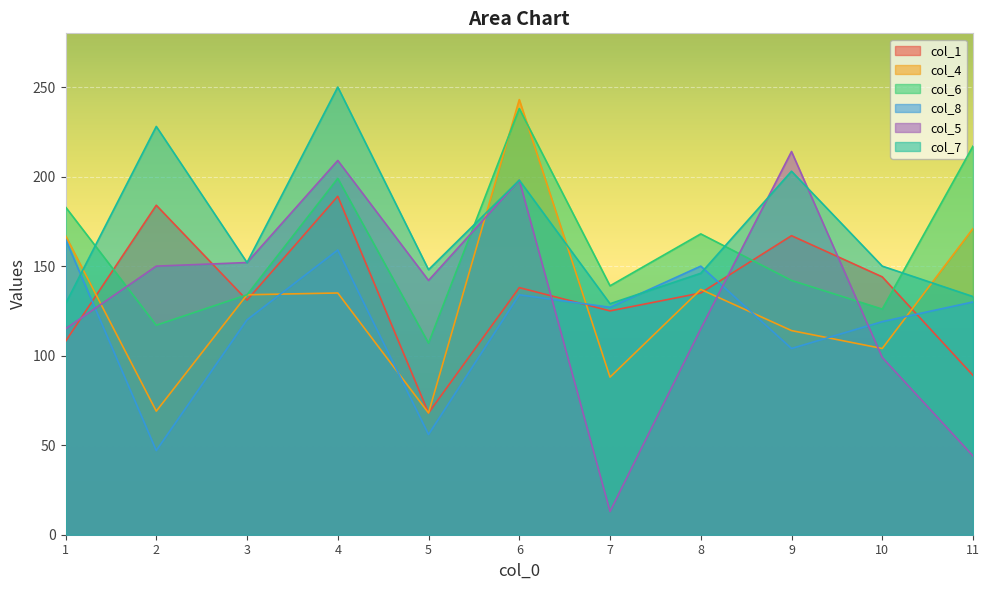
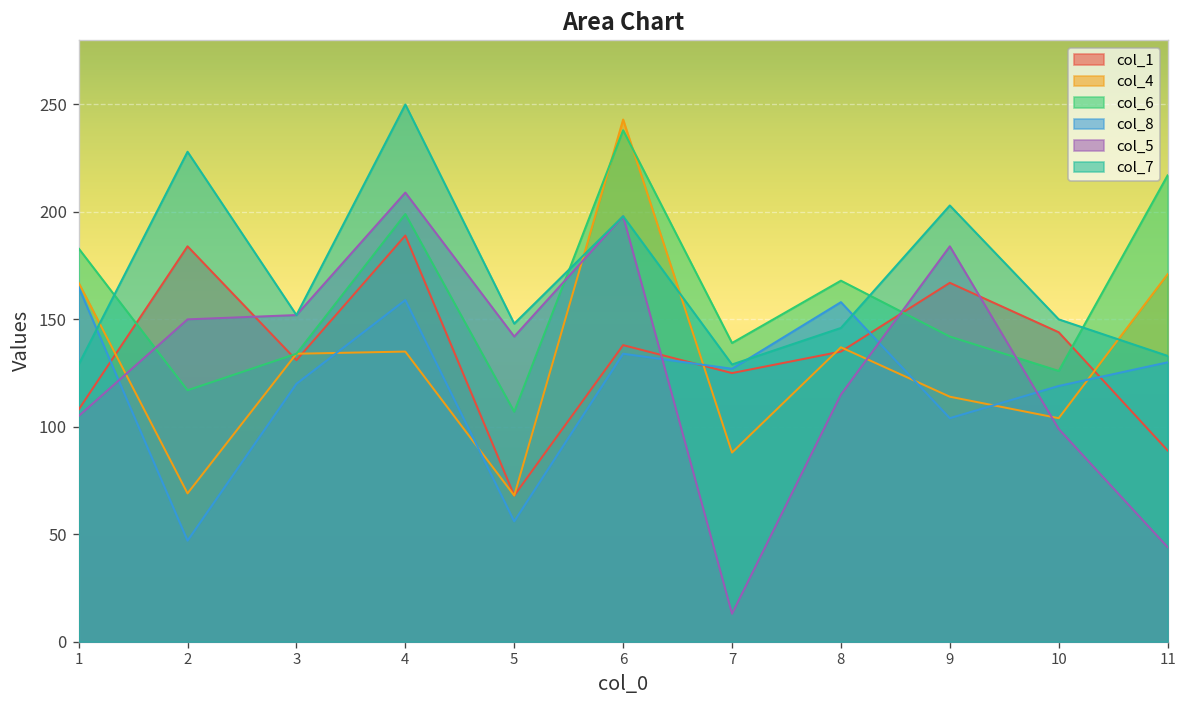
col_5, 1: 115 -> 105
col_8, 8: 150 -> 158
col_5, 9: 214 -> 184
